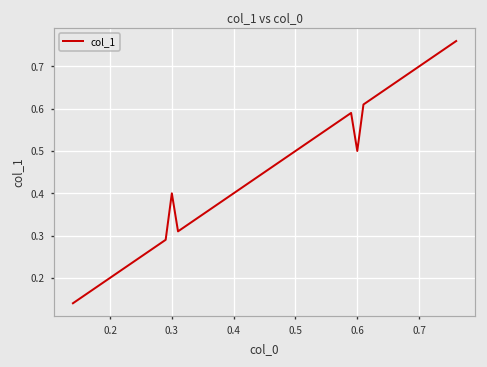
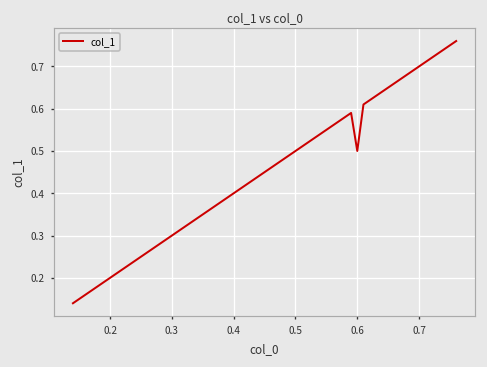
0.3: 0.4 -> 0.3
